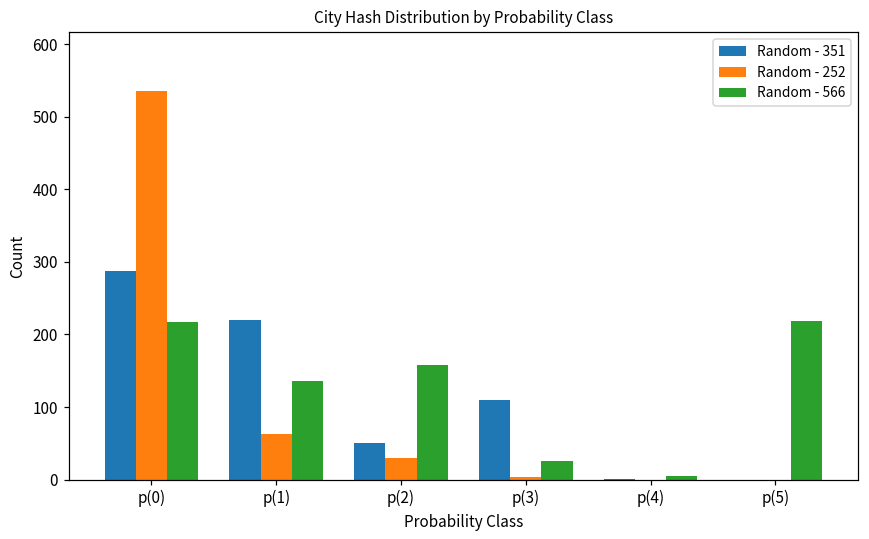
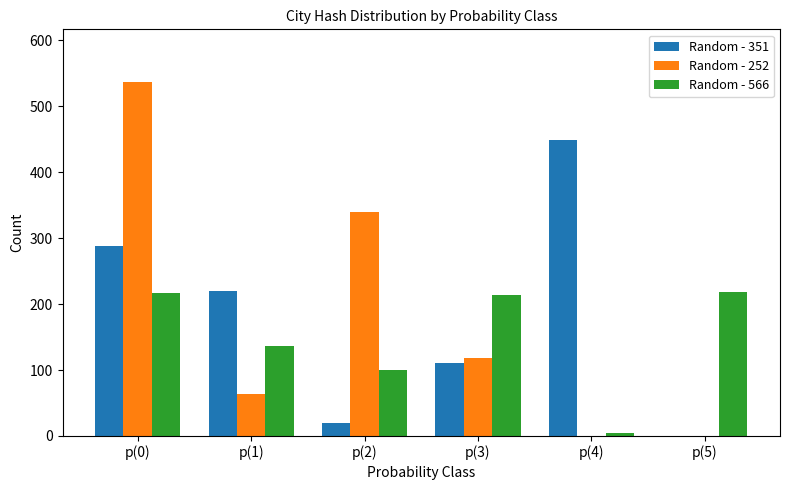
Random - 351, p(2): 50 -> 20
Random - 252, p(2): 30 -> 340
Random - 566, p(2): 160 -> 100
Random - 252, p(3): 0 -> 120
Random - 566, p(3): 30 -> 210
Random - 351, p(4): 0 -> 450
